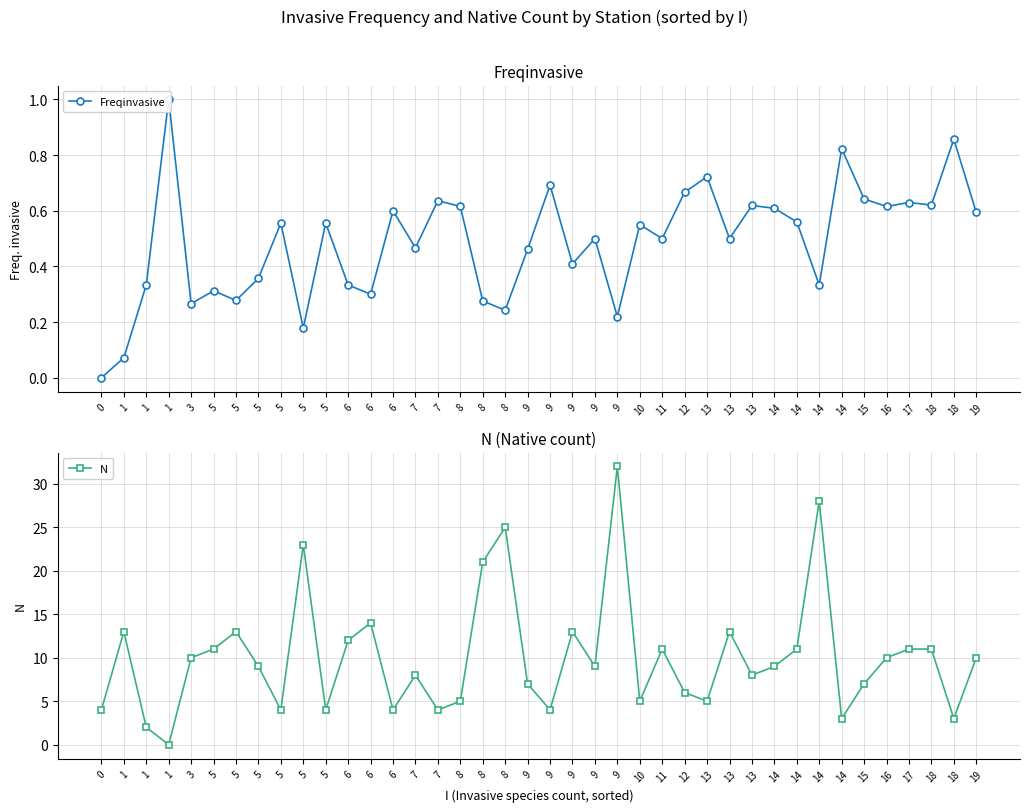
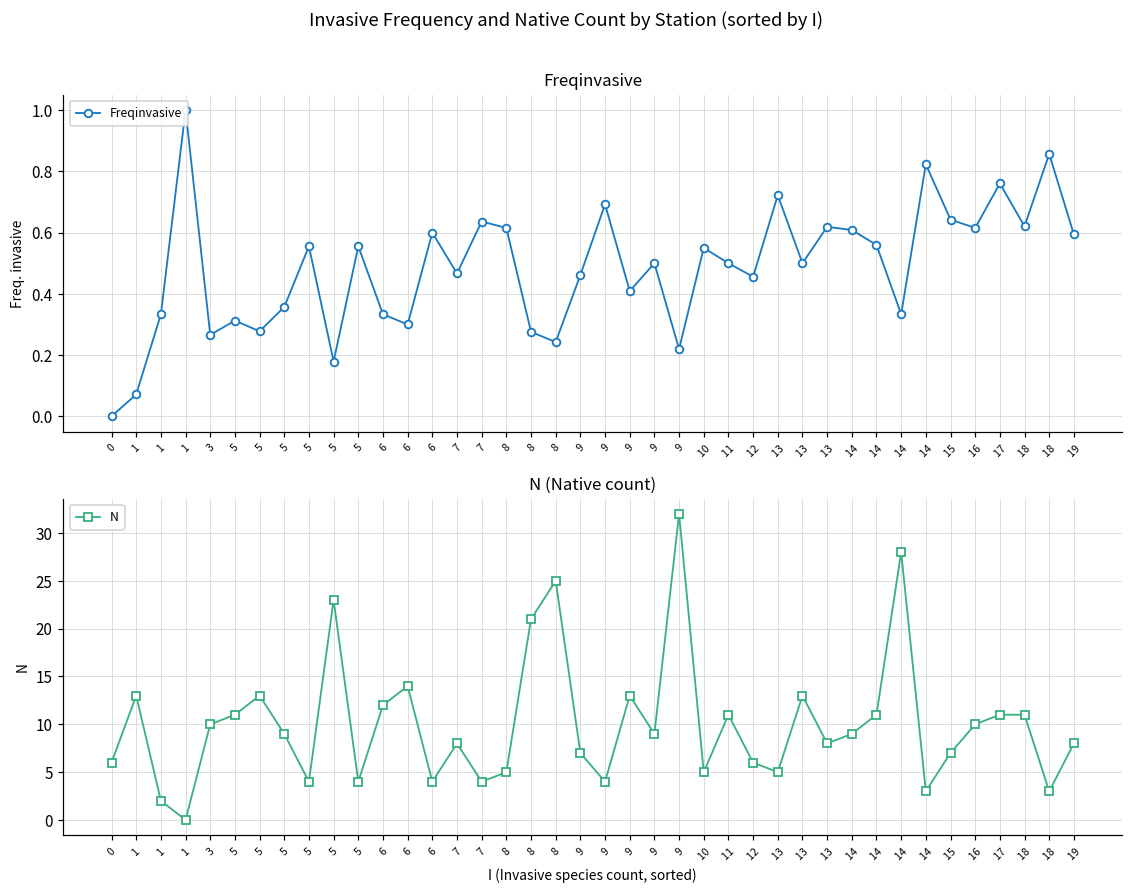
Freqinvasive, 12: 0.67 -> 0.46
Freqinvasive, 17: 0.63 -> 0.76
N (Native count), 0: 4 -> 6
N (Native count), 19: 10 -> 8
